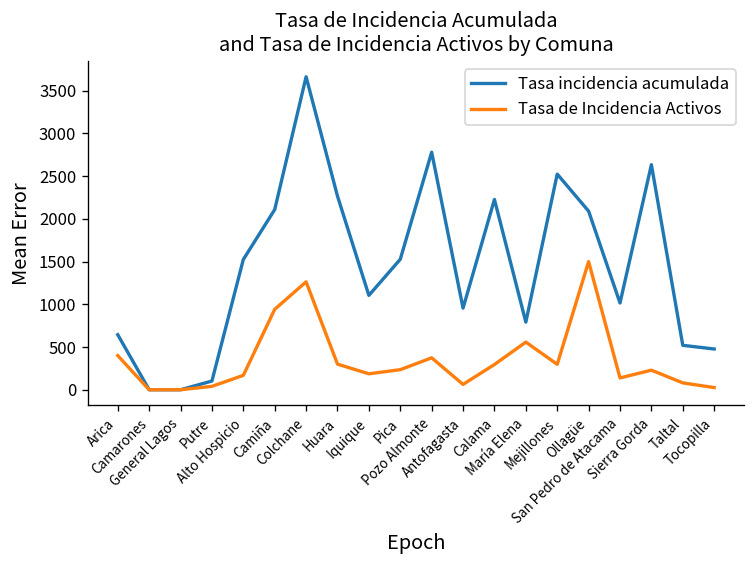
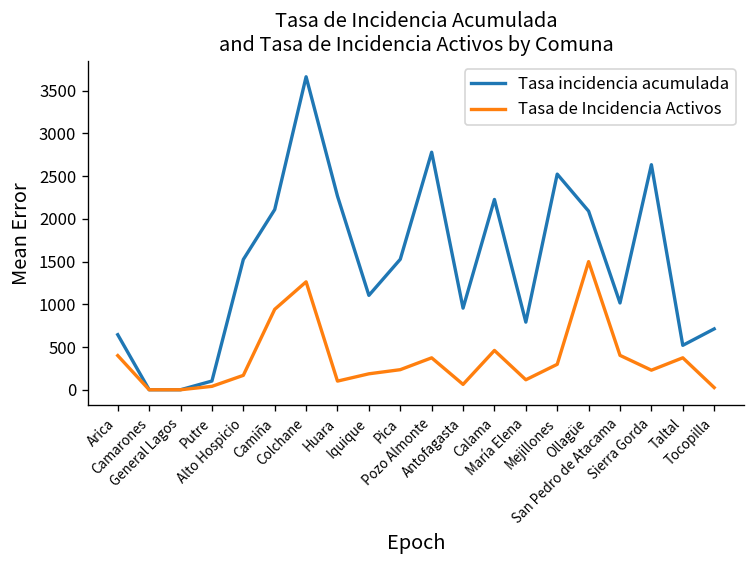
Tasa de Incidencia Activos, Huara: 300 -> 100
Tasa de Incidencia Activos, Calama: 300 -> 500
Tasa de Incidencia Activos, María Elena: 600 -> 100
Tasa de Incidencia Activos, San Pedro de Atacama: 100 -> 400
Tasa de Incidencia Activos, Taltal: 100 -> 400
Tasa incidencia acumulada, Tocopilla: 500 -> 700
